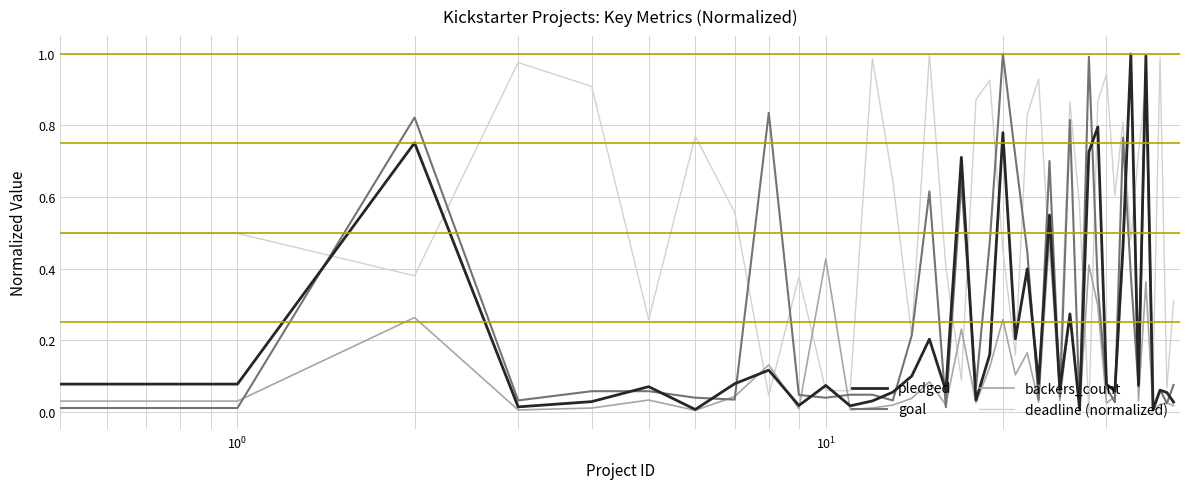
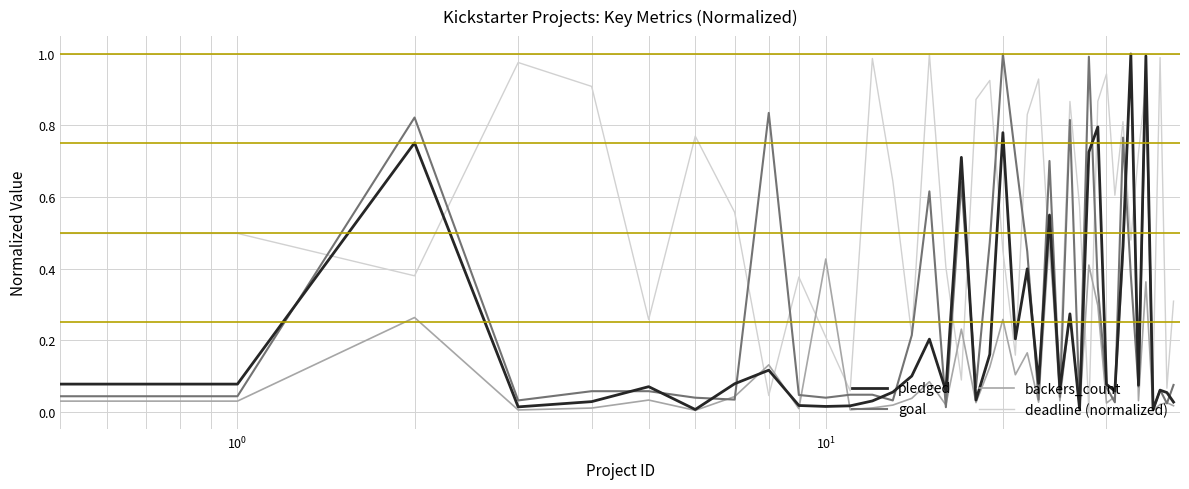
goal, 10^0: 0.01 -> 0.04
pledged, 10^1: 0.07 -> 0.01
deadline (normalized), 10^1: 0.06 -> 0.21
